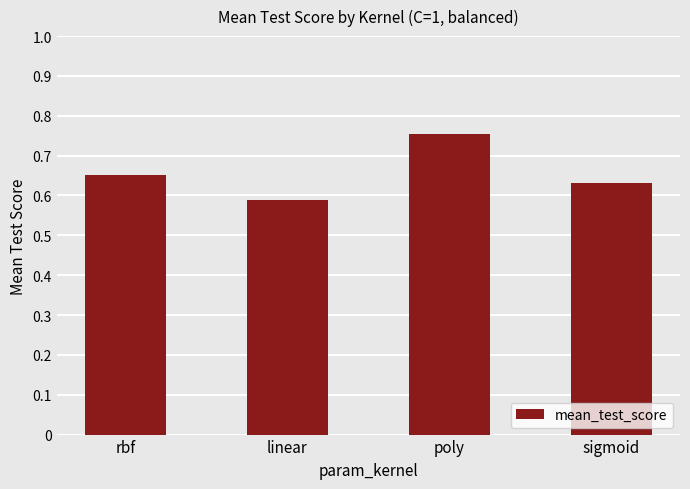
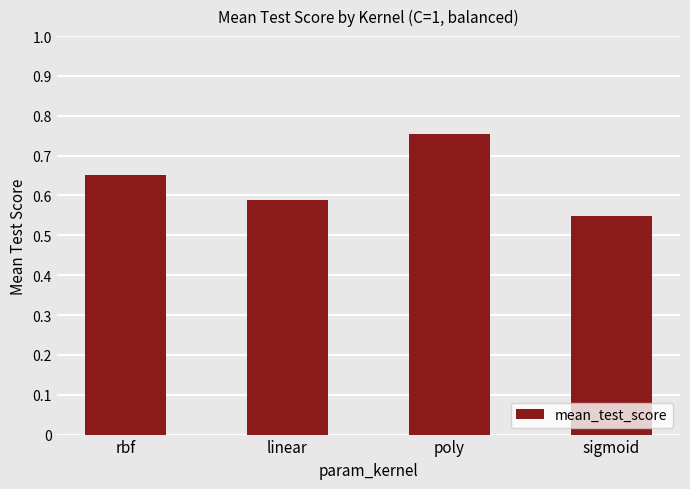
sigmoid: 0.63 -> 0.55
